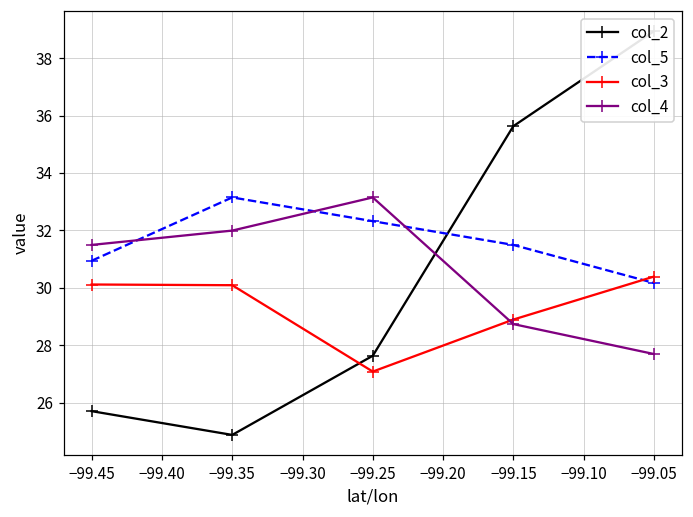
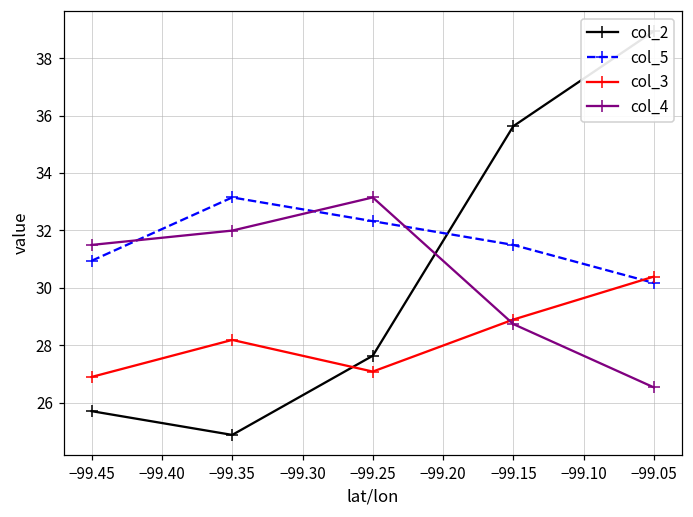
col_3, −99.45: 30.1 -> 26.9
col_3, −99.35: 30.1 -> 28.2
col_4, −99.05: 27.7 -> 26.5
